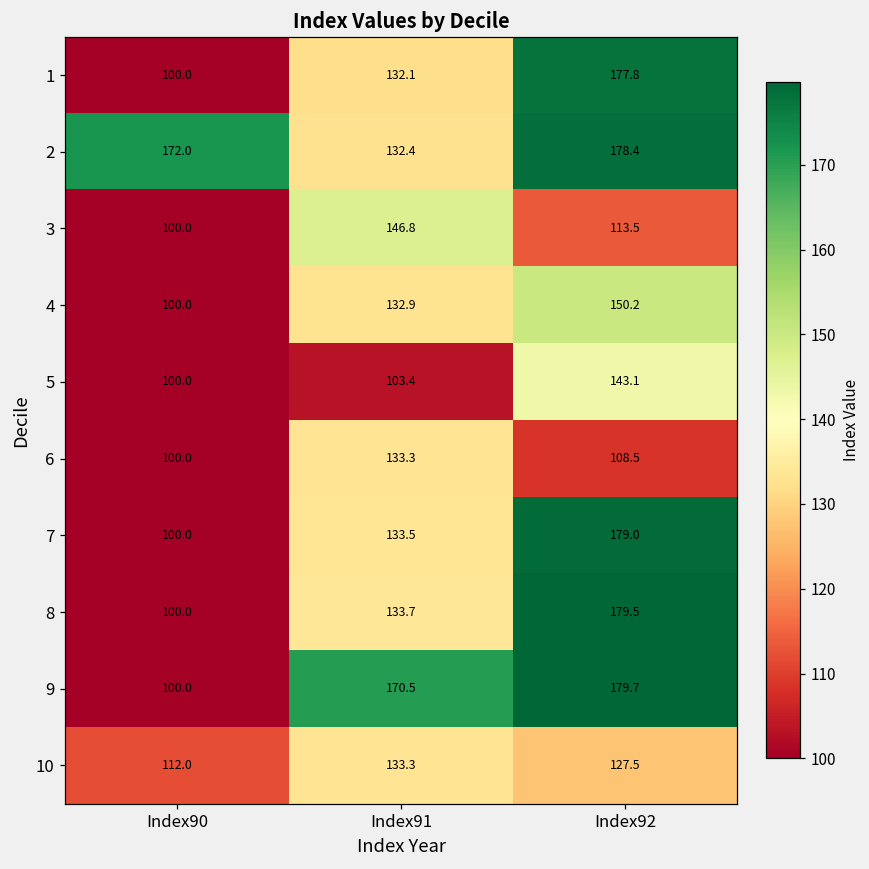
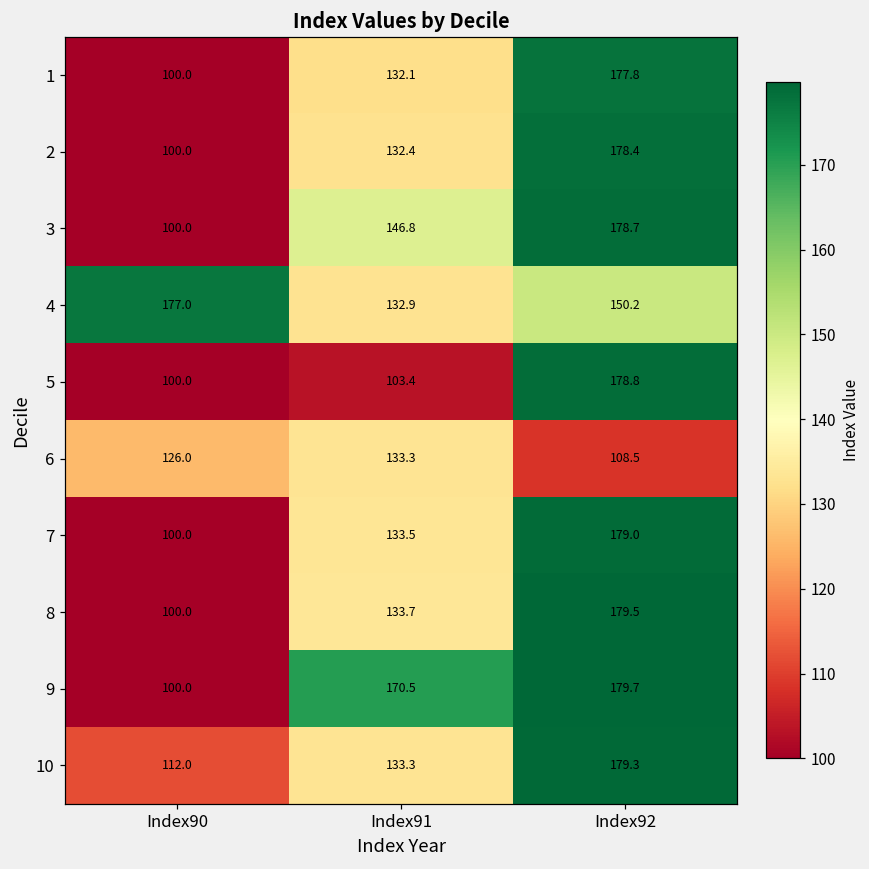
2, Index90: 172.0 -> 100.0
3, Index92: 113.5 -> 178.7
4, Index90: 100.0 -> 177.0
5, Index92: 143.1 -> 178.8
6, Index90: 100.0 -> 126.0
10, Index92: 127.5 -> 179.3
